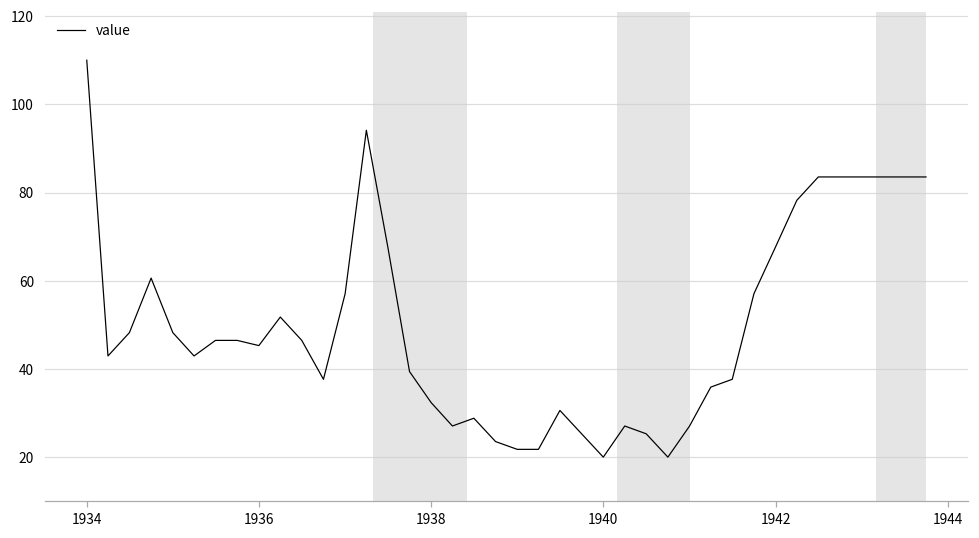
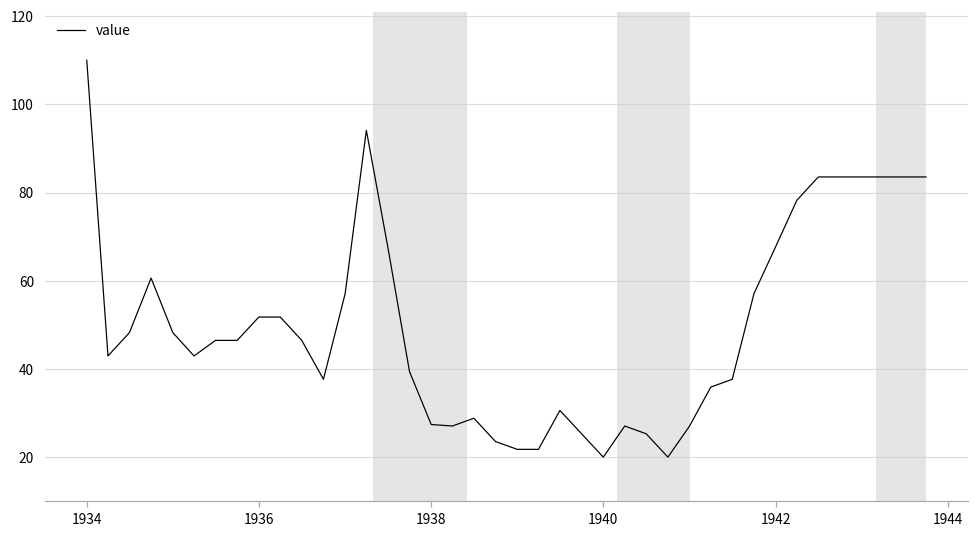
1936: 45 -> 52
1938: 32 -> 27
